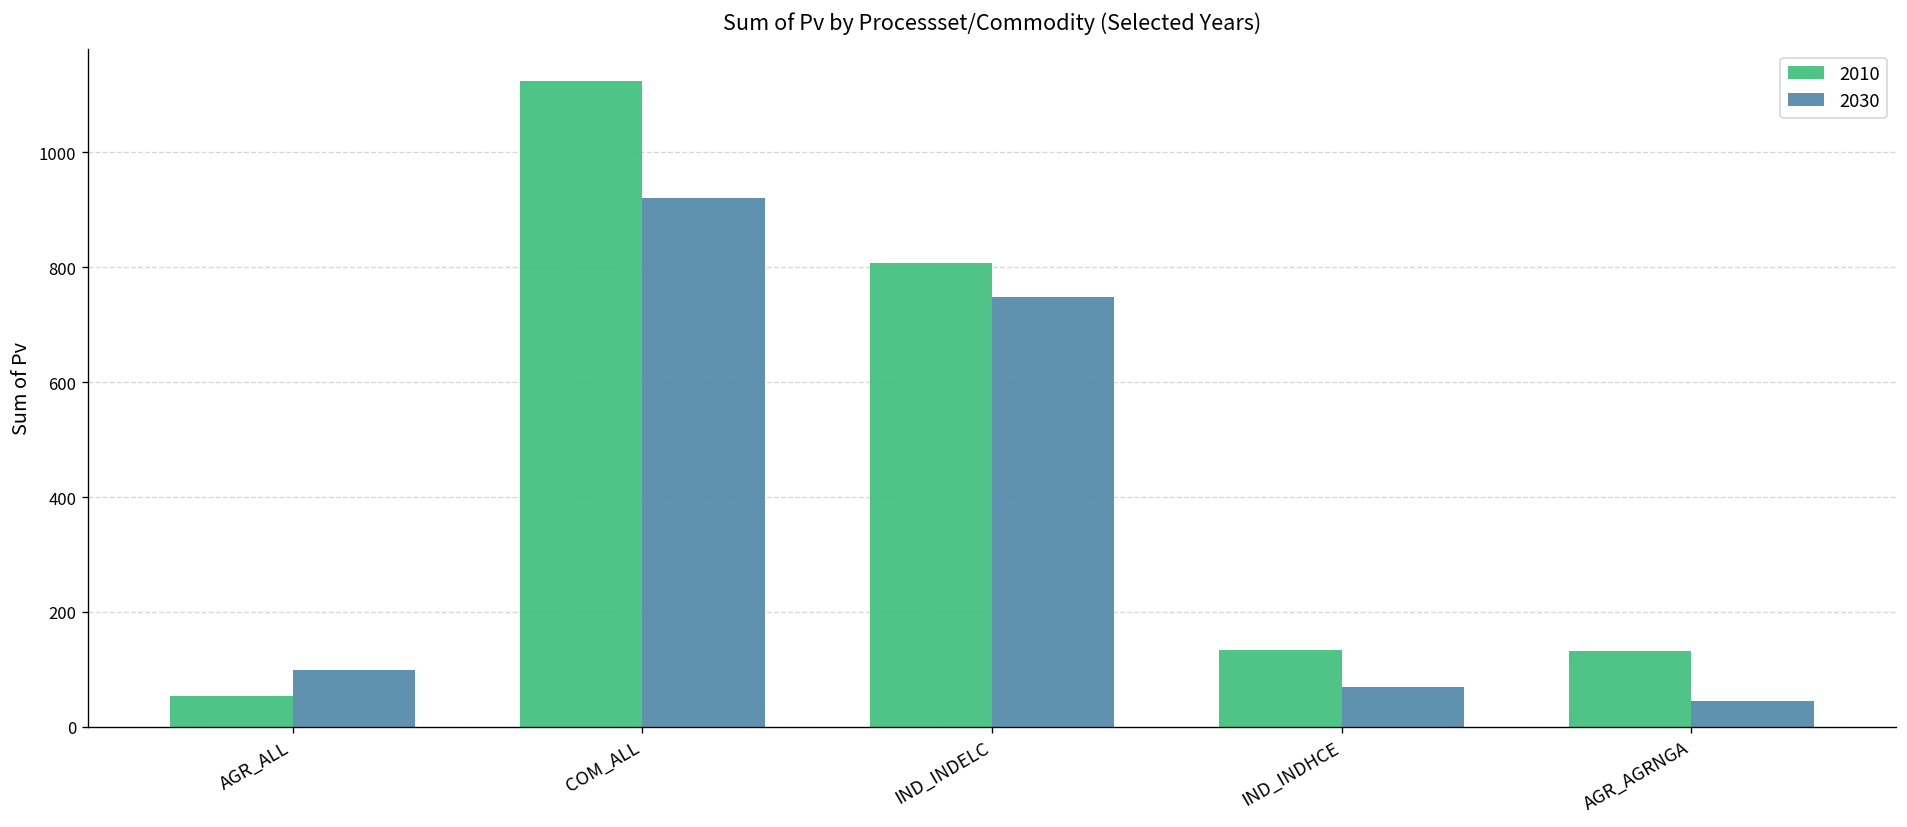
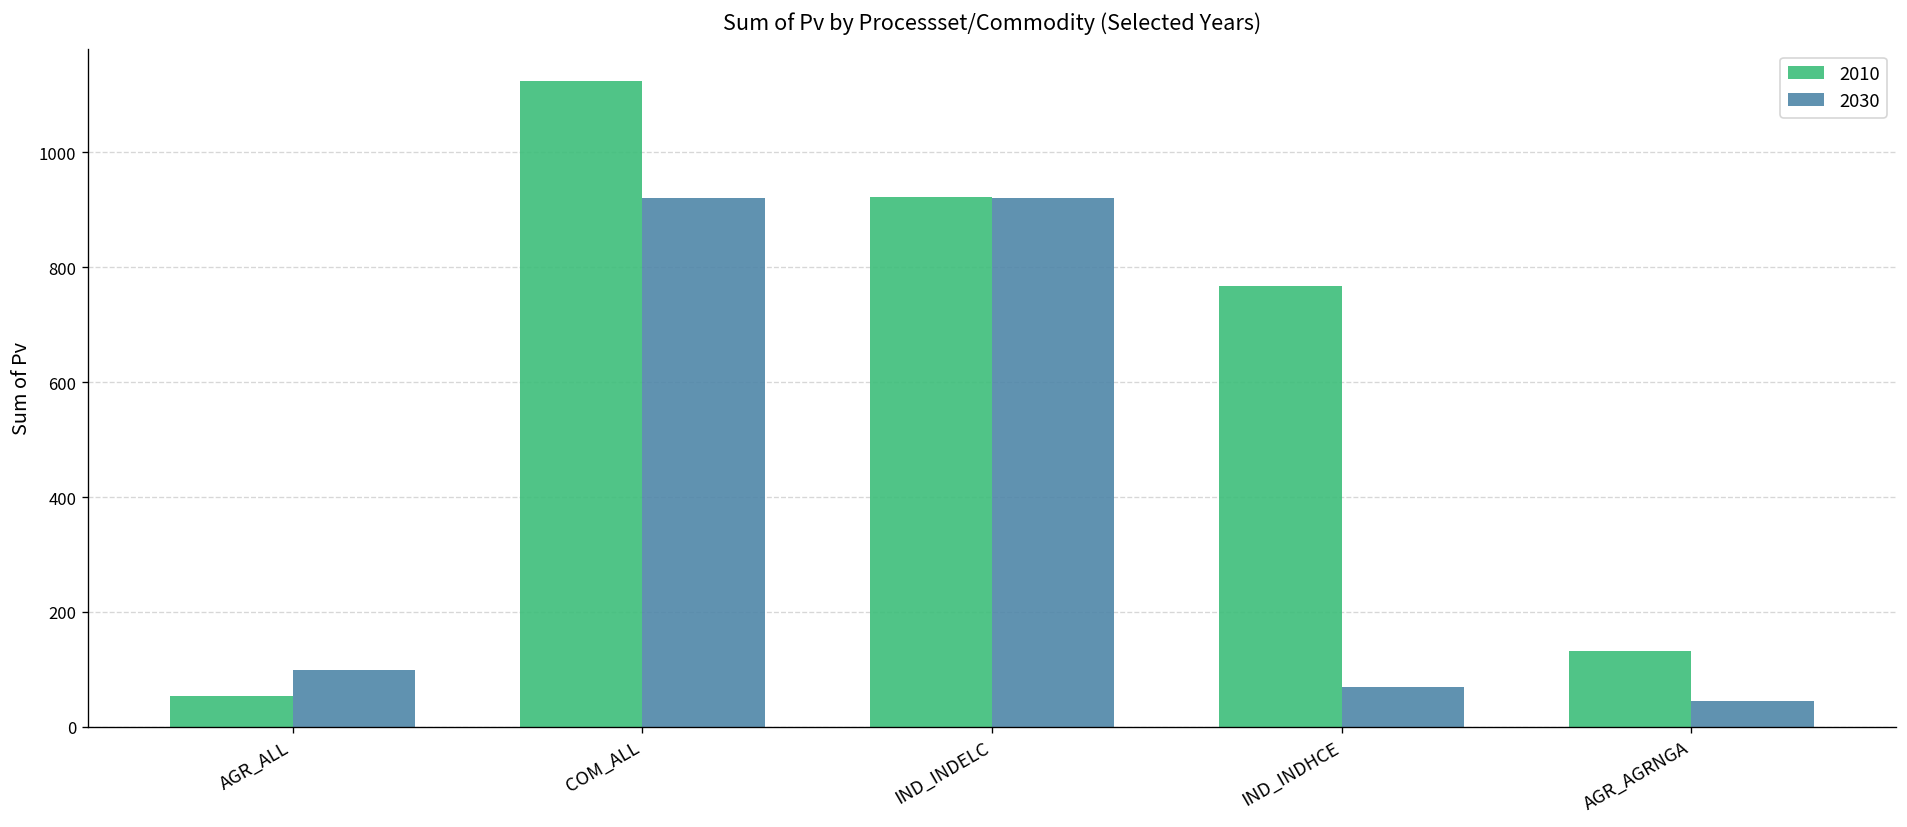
2010, IND_INDELC: 810 -> 920
2030, IND_INDELC: 750 -> 920
2010, IND_INDHCE: 130 -> 770
